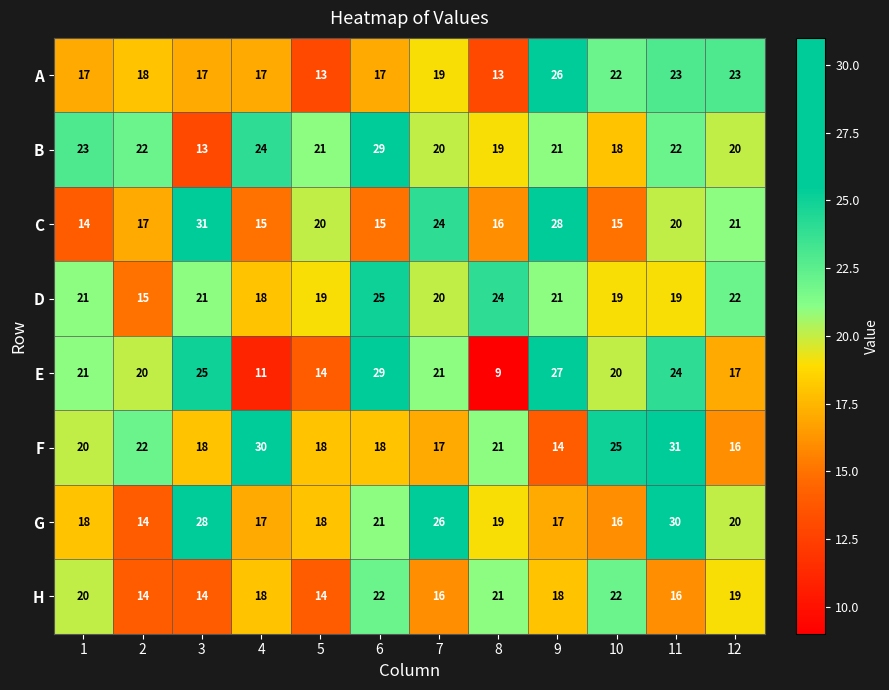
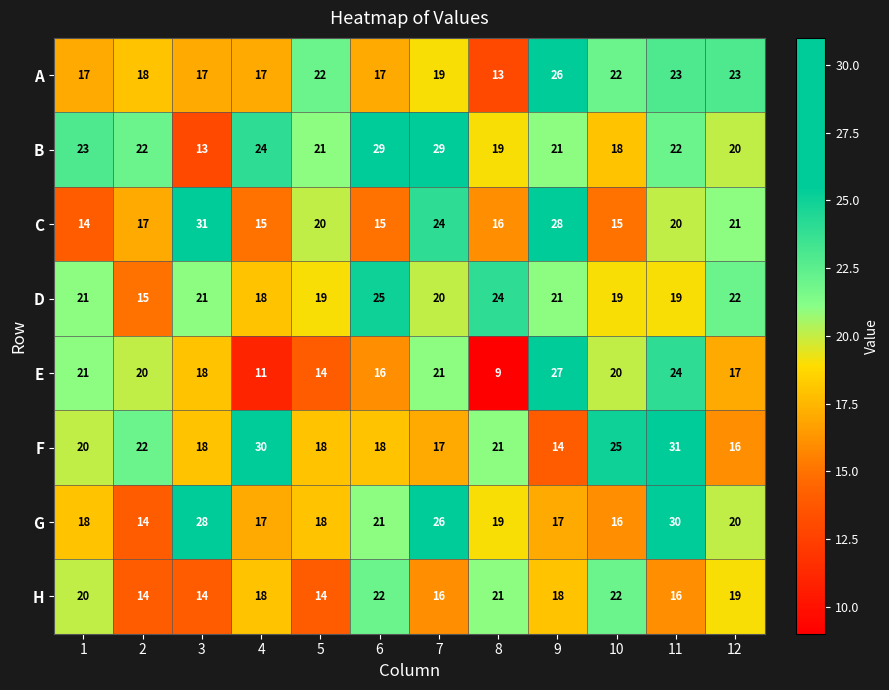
A, 5: 13 -> 22
B, 7: 20 -> 29
E, 3: 25 -> 18
E, 6: 29 -> 16
